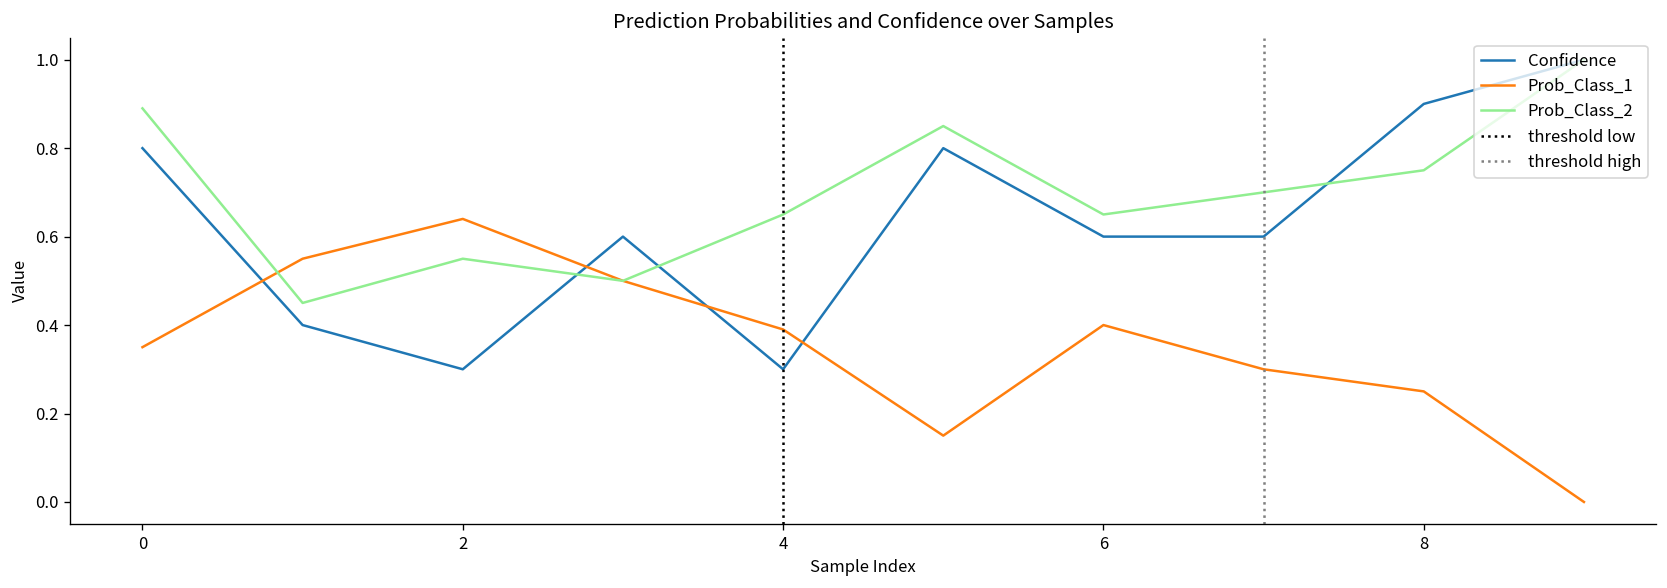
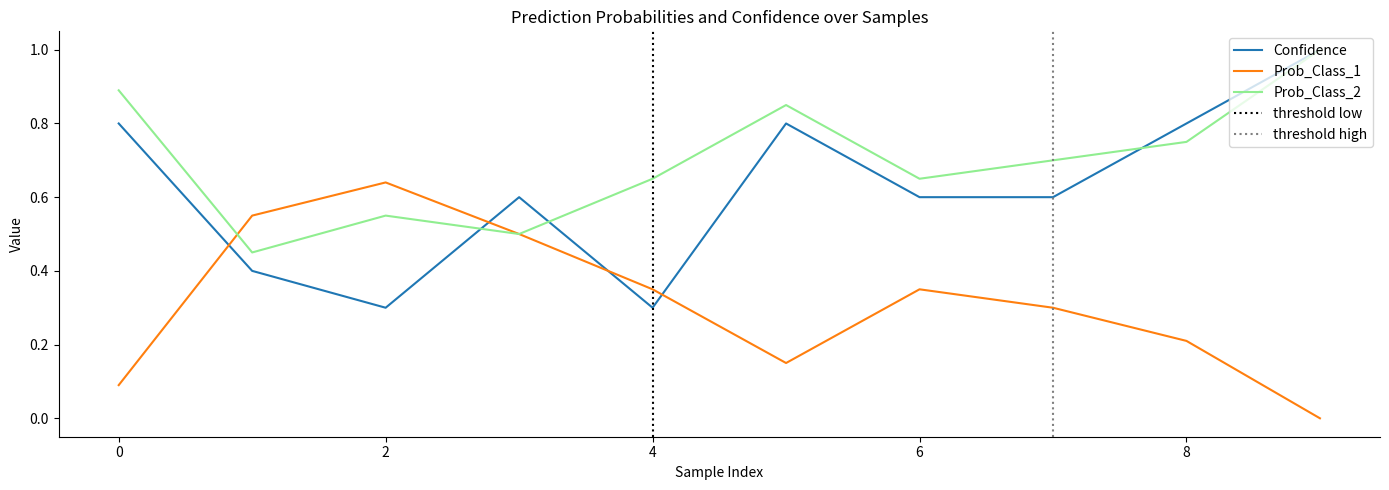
Prob_Class_1, 0: 0.35 -> 0.09
Prob_Class_1, 4: 0.39 -> 0.35
Prob_Class_1, 6: 0.40 -> 0.35
Confidence, 8: 0.9 -> 0.8
Prob_Class_1, 8: 0.25 -> 0.21
